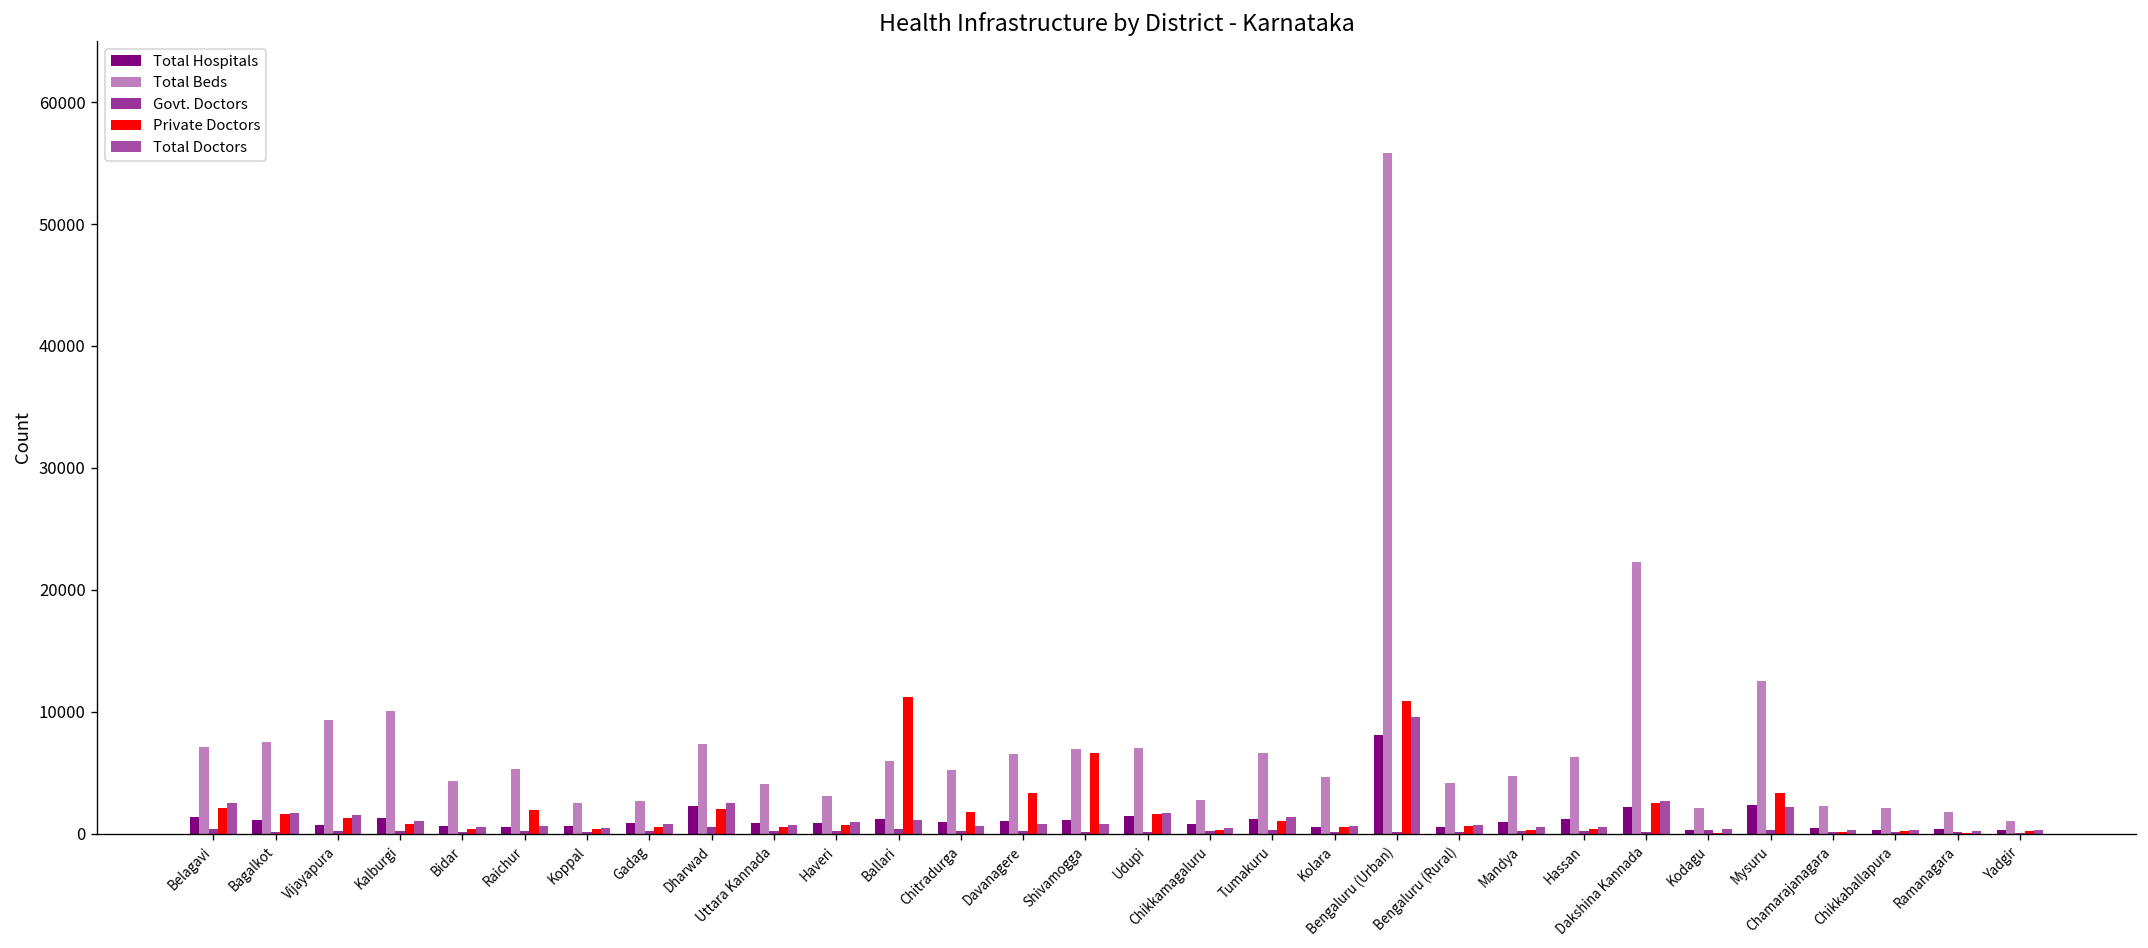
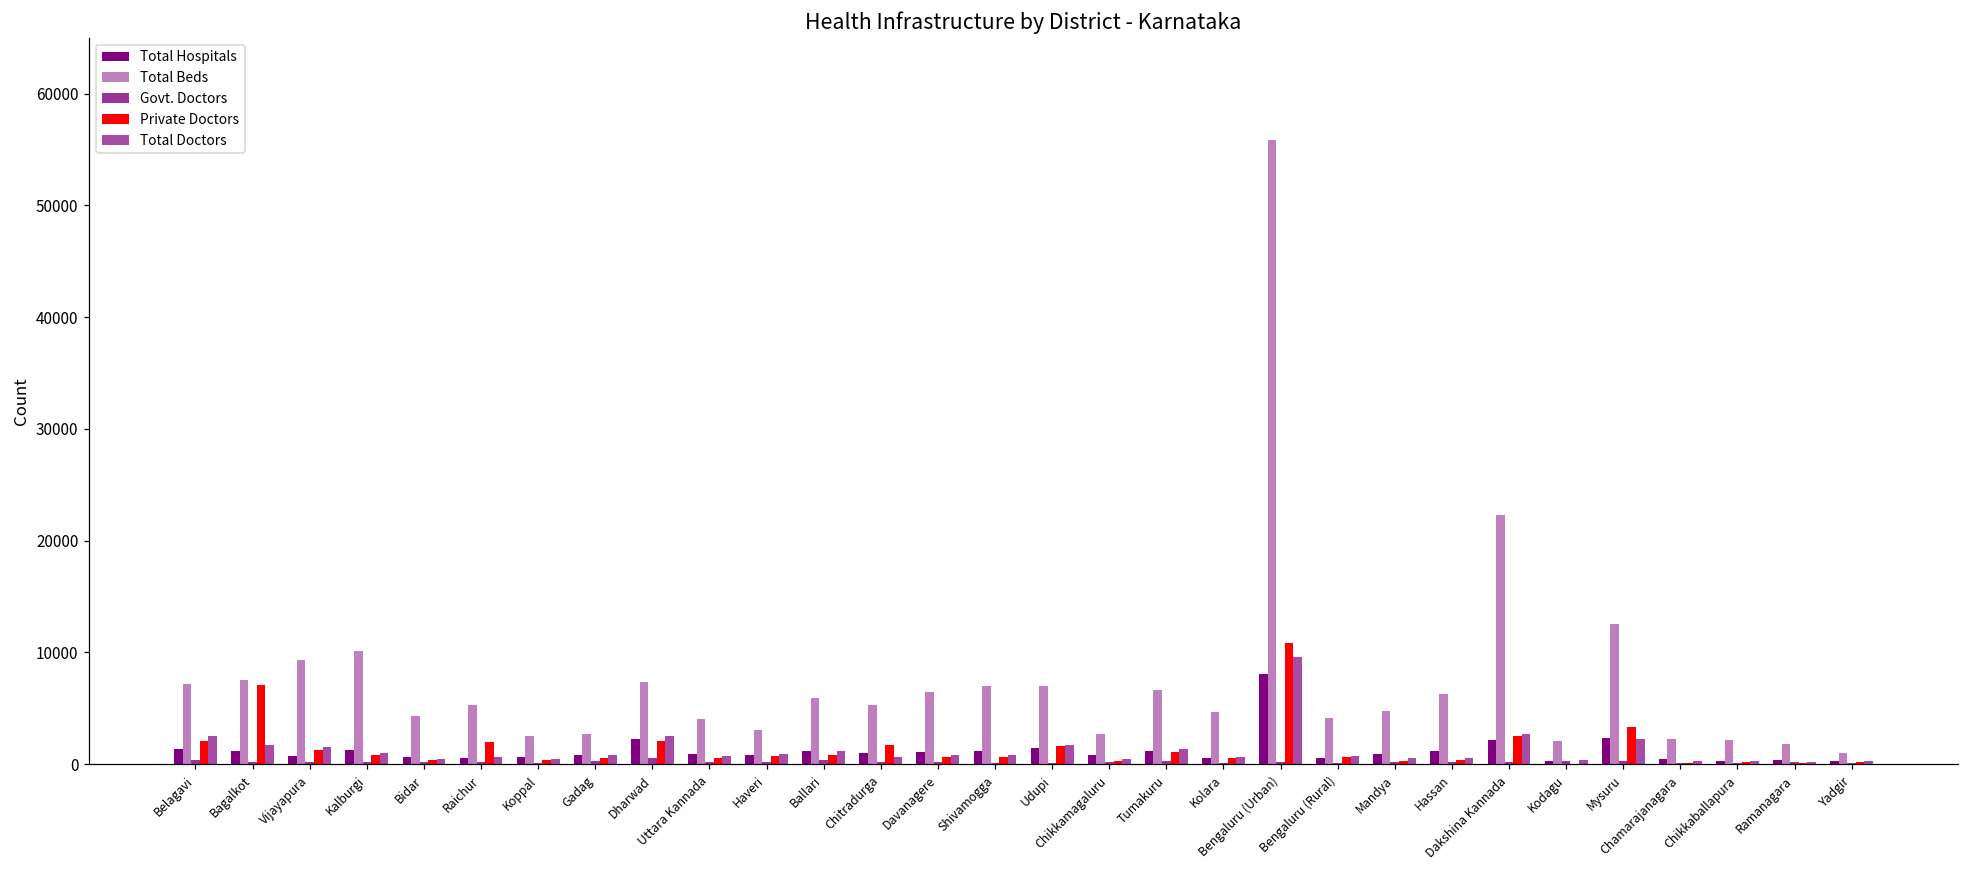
Private Doctors, Bagalkot: 1600 -> 7100
Private Doctors, Ballari: 11200 -> 800
Private Doctors, Davanagere: 3300 -> 600
Private Doctors, Shivamogga: 6600 -> 600
